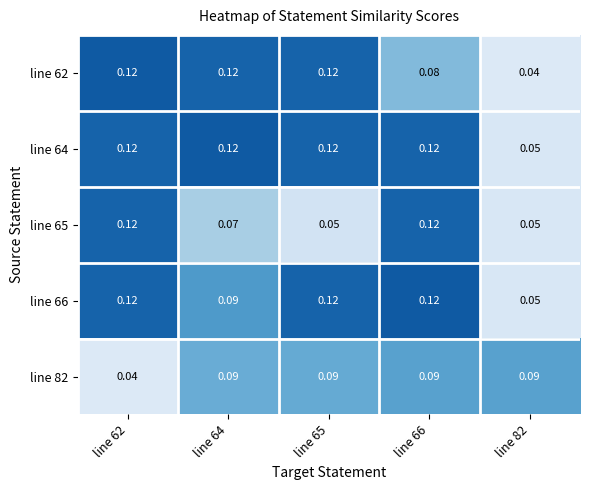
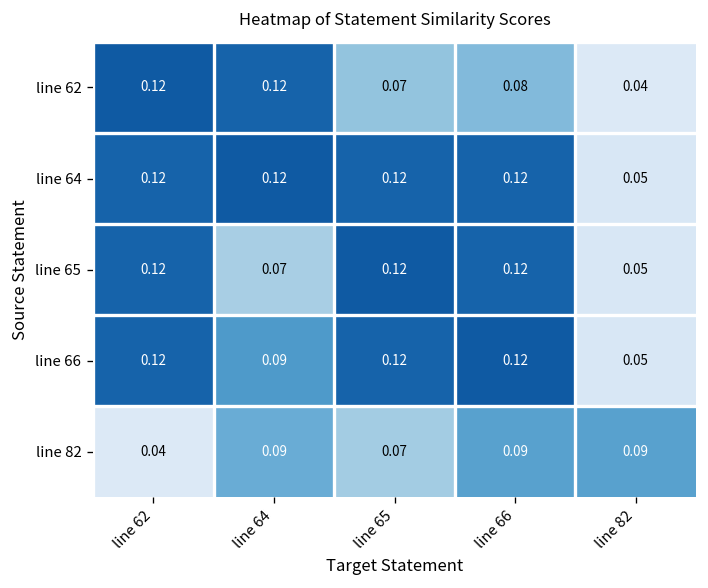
line 62, line 65: 0.12 -> 0.07
line 65, line 65: 0.05 -> 0.12
line 82, line 65: 0.09 -> 0.07
